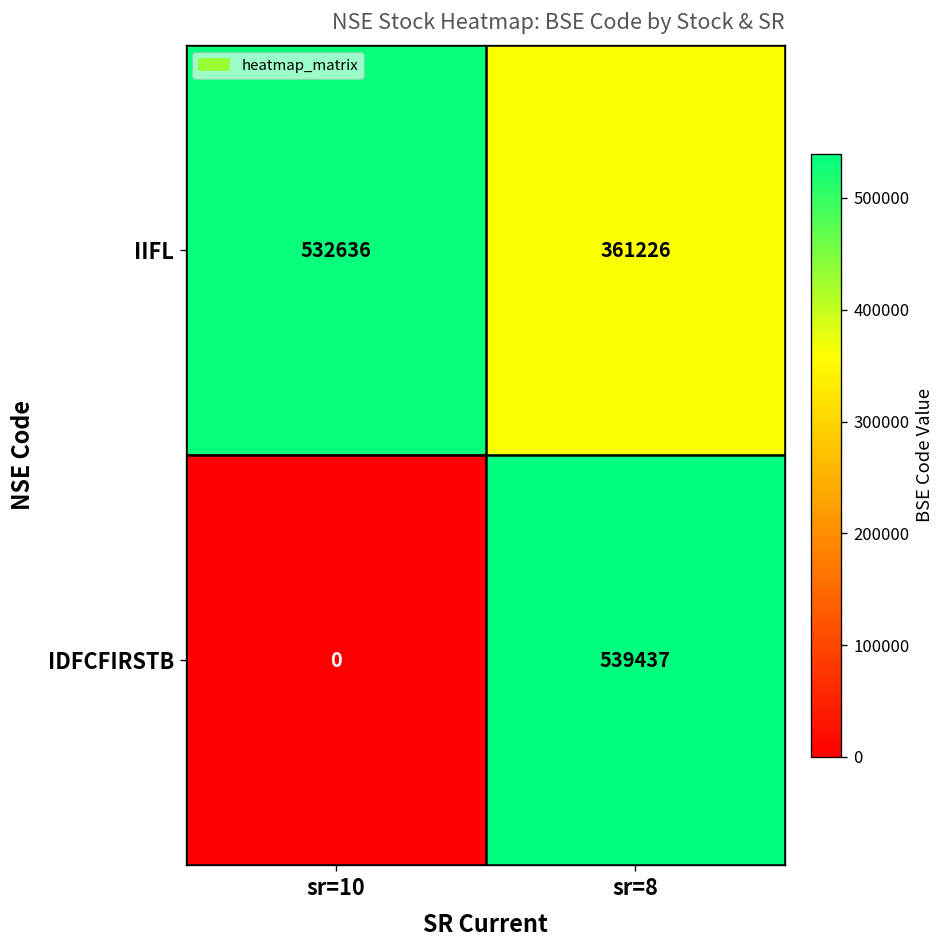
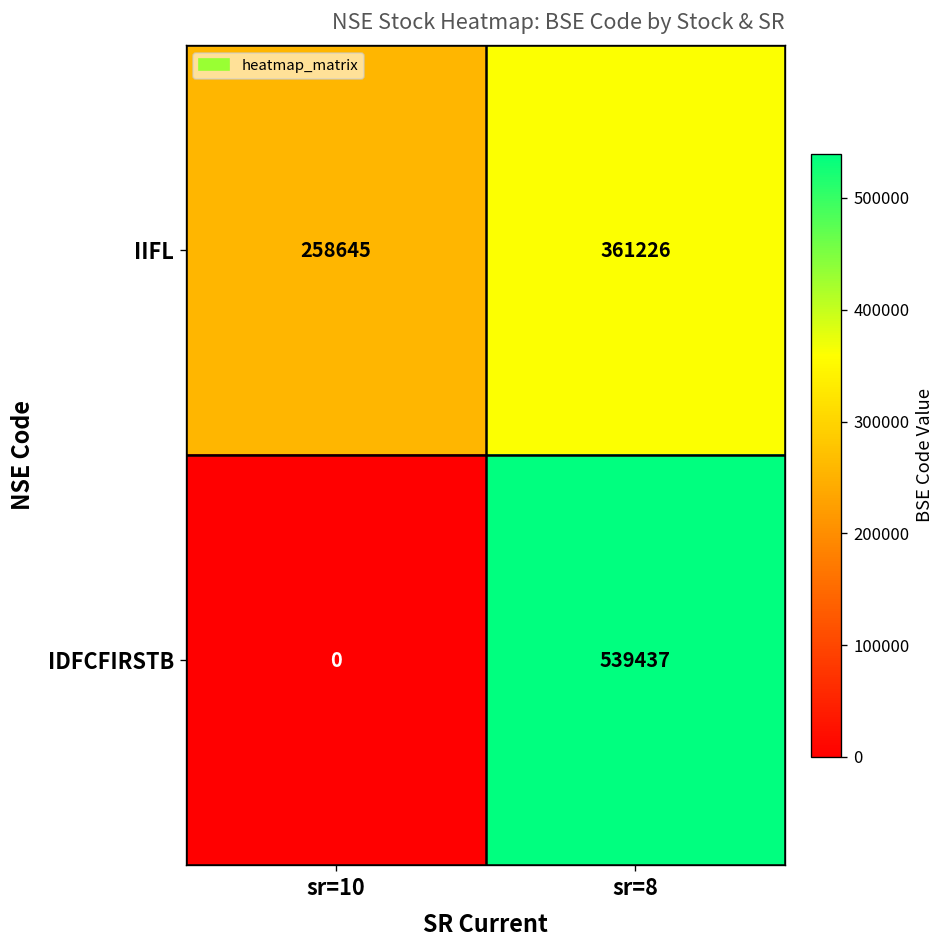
IIFL, sr=10: 532636 -> 258645
